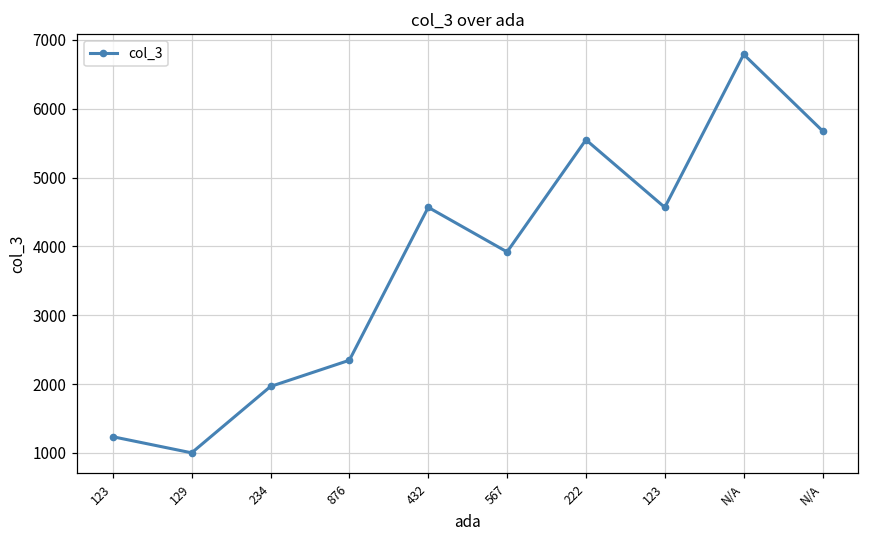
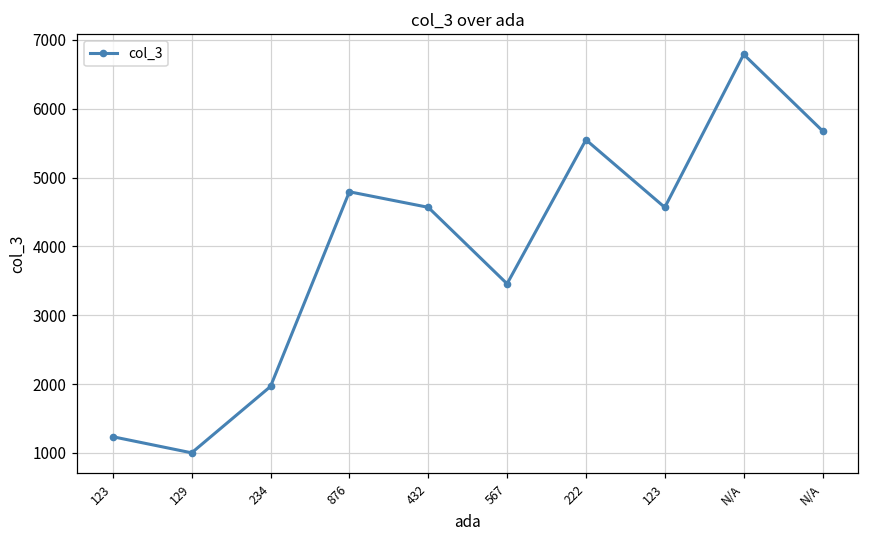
876: 2300 -> 4800
567: 3900 -> 3500
